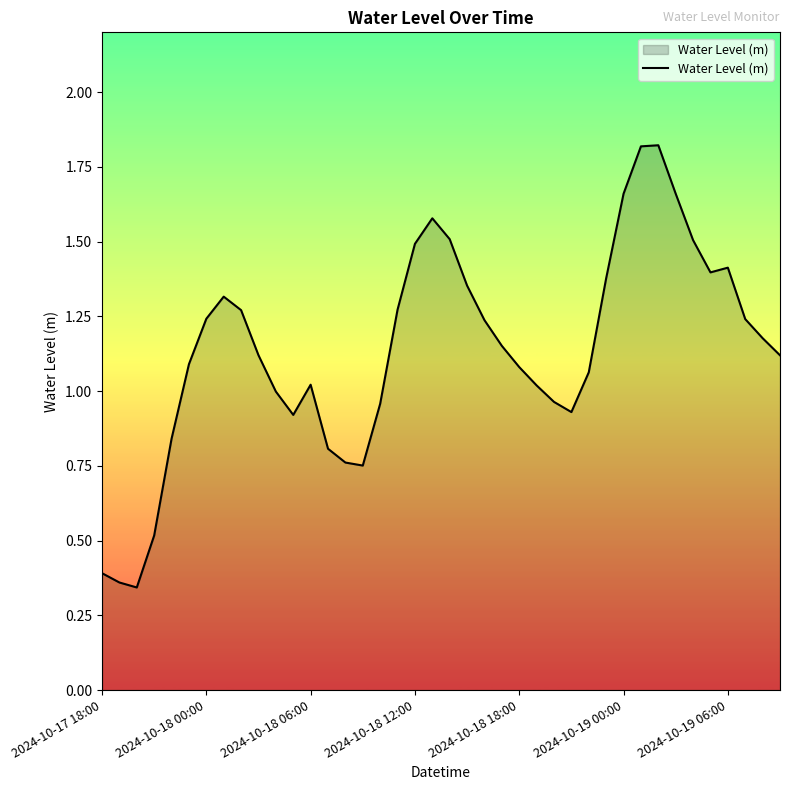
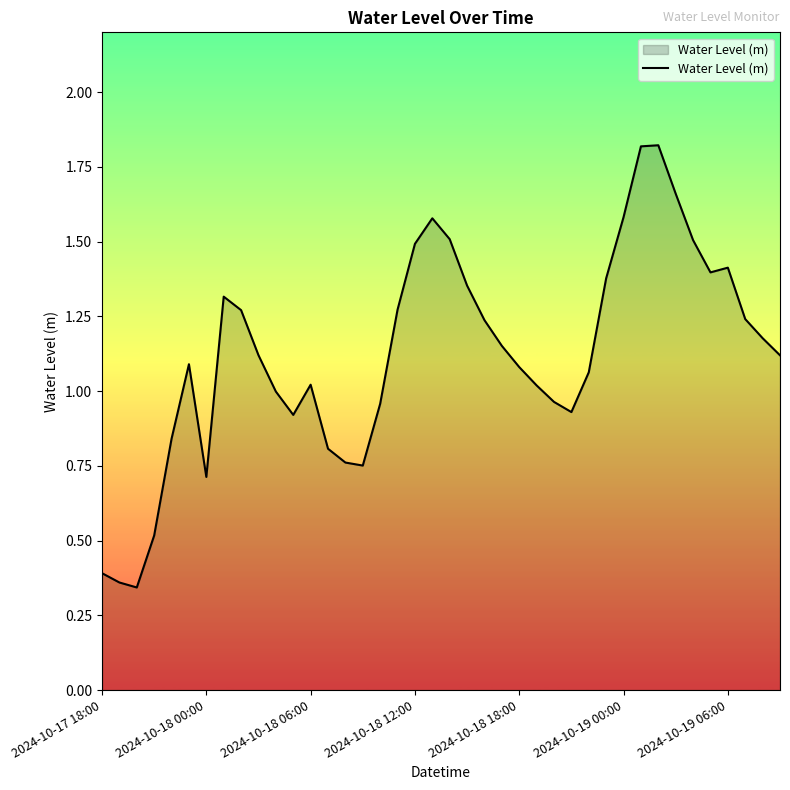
2024-10-18 00:00: 1.24 -> 0.71
2024-10-19 00:00: 1.66 -> 1.58
